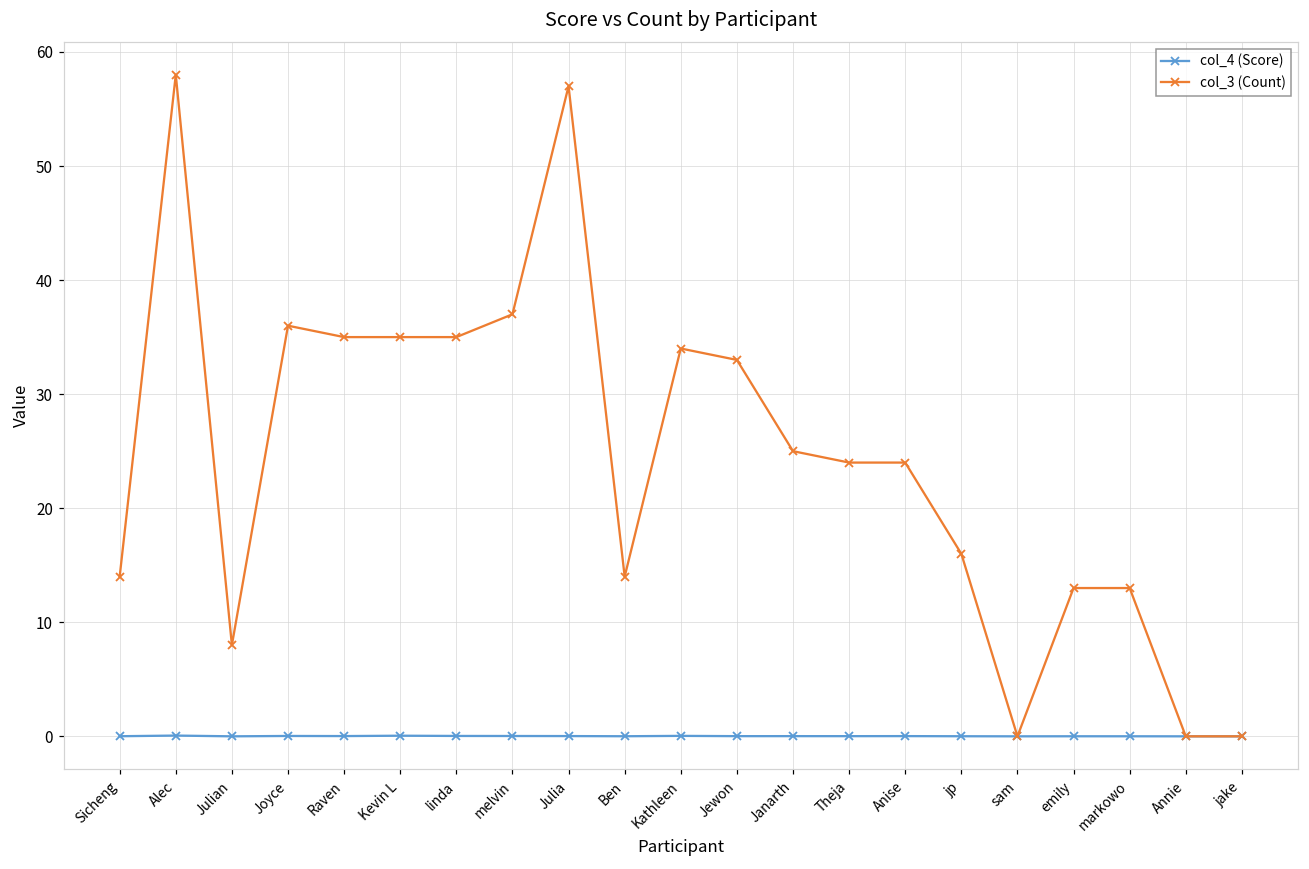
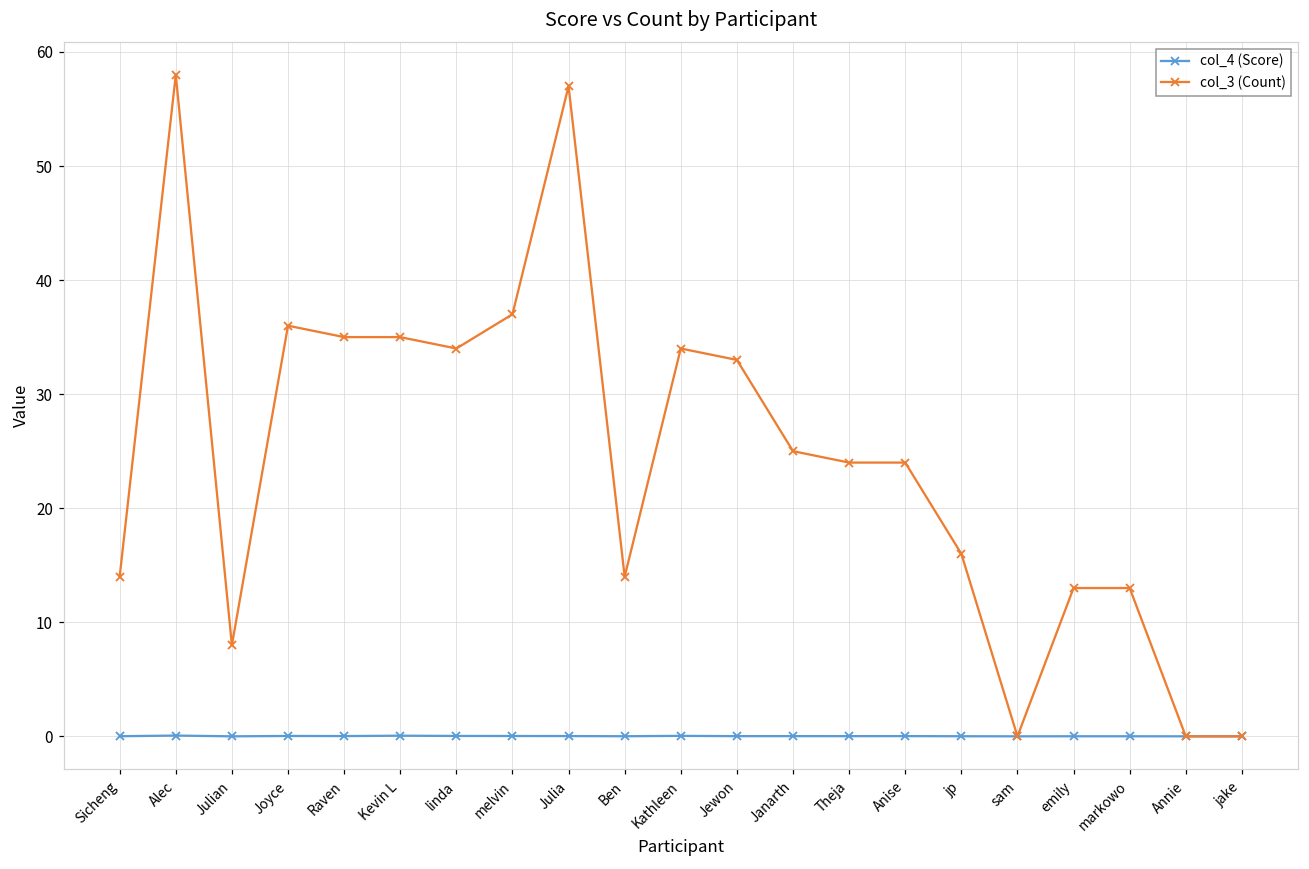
col_3 (Count), linda: 35 -> 34
